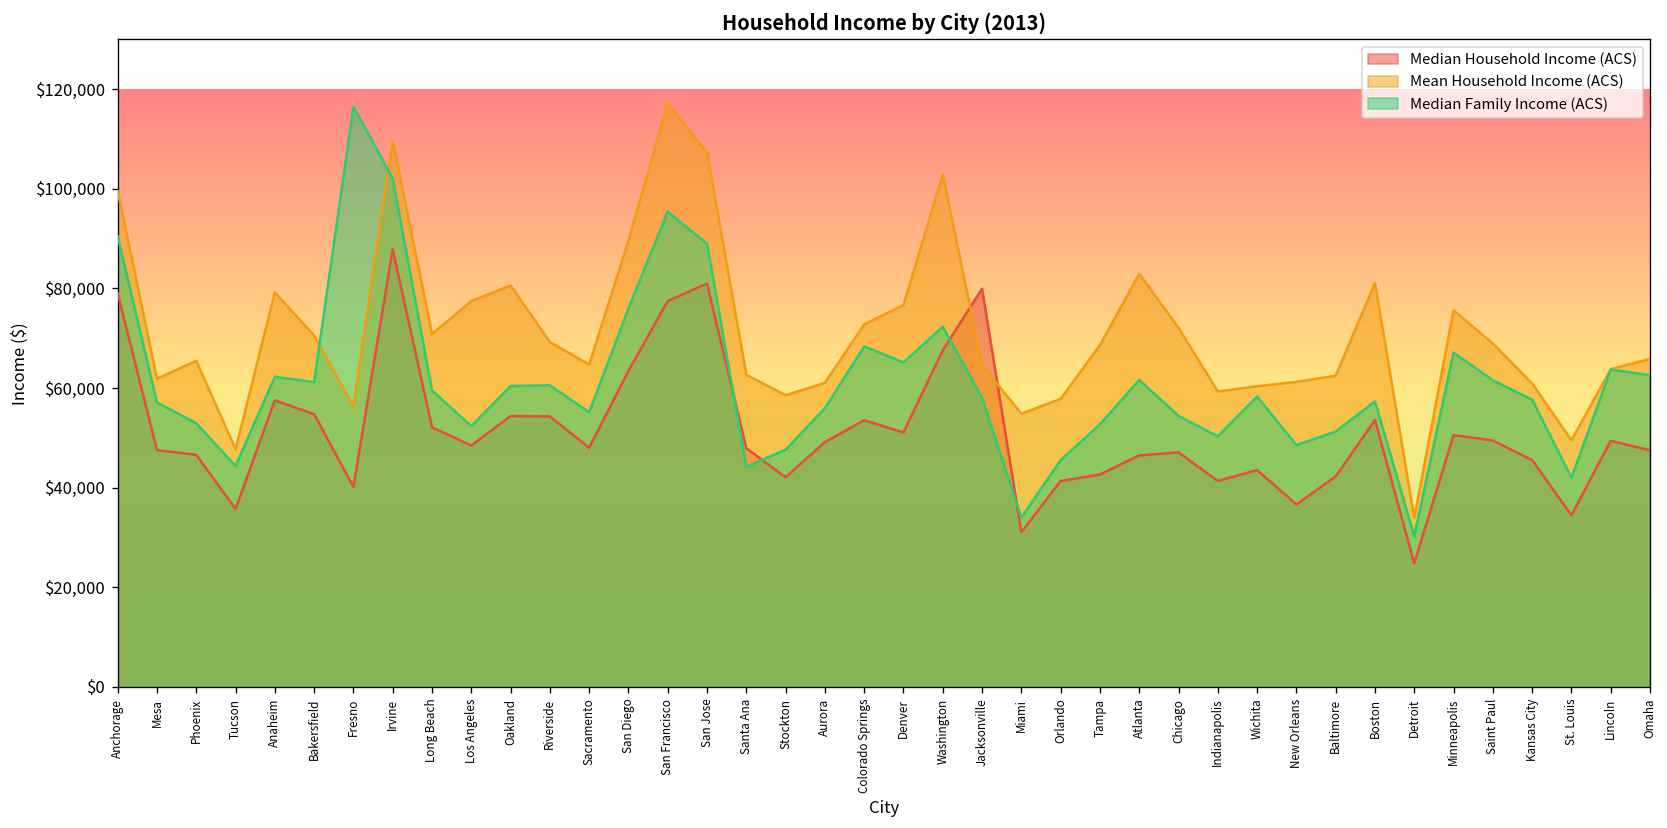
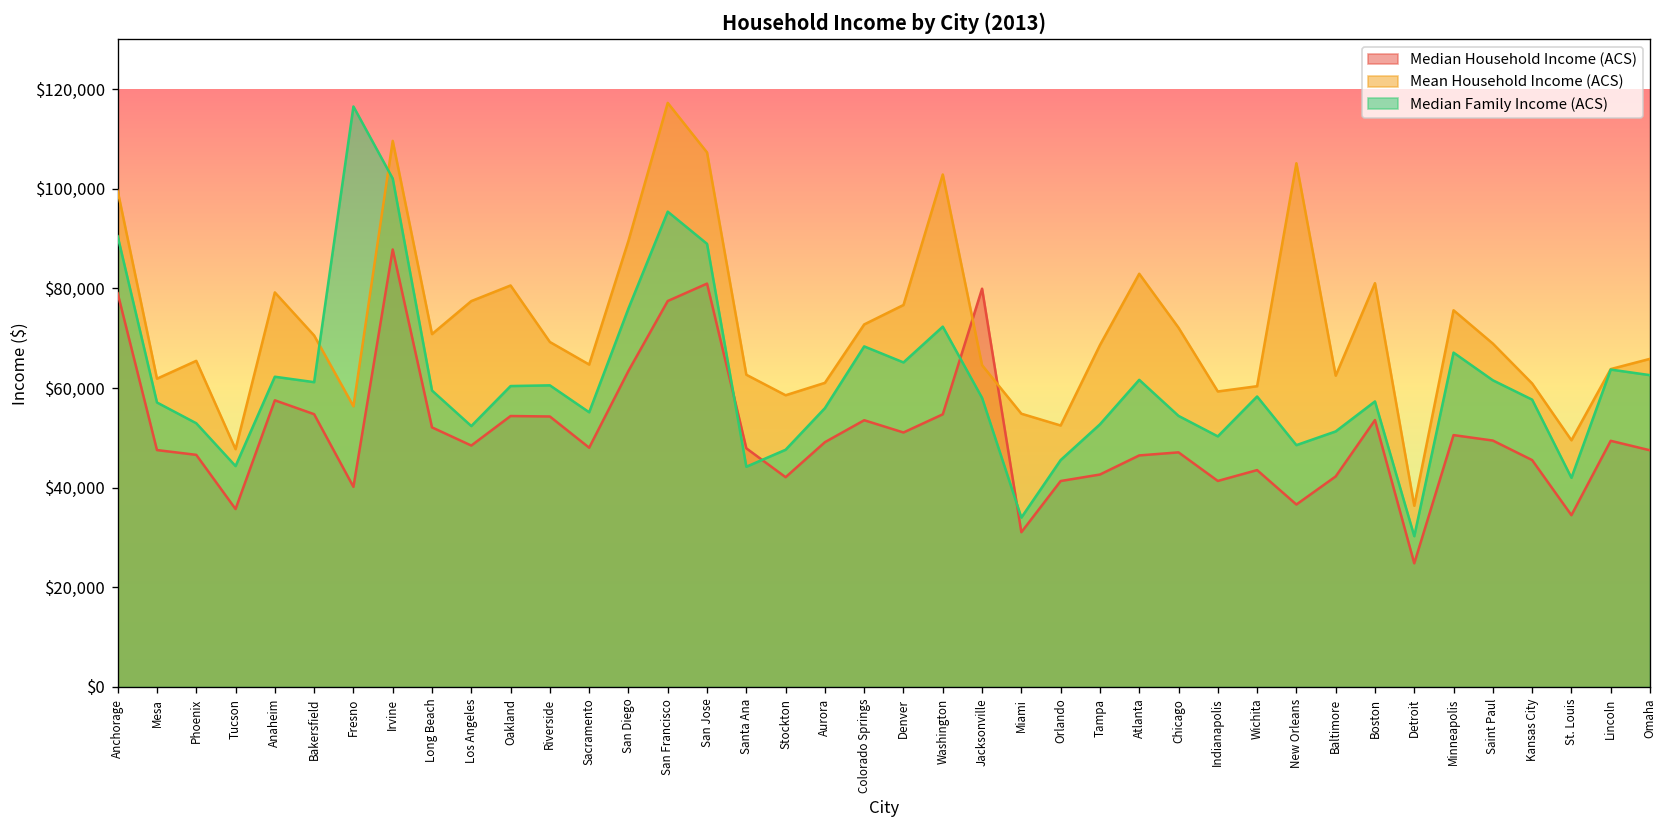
Median Household Income (ACS), Washington: $68,000 -> $55,000
Mean Household Income (ACS), Orlando: $58,000 -> $52,000
Mean Household Income (ACS), New Orleans: $61,000 -> $105,000
Mean Household Income (ACS), Detroit: $34,000 -> $36,000
